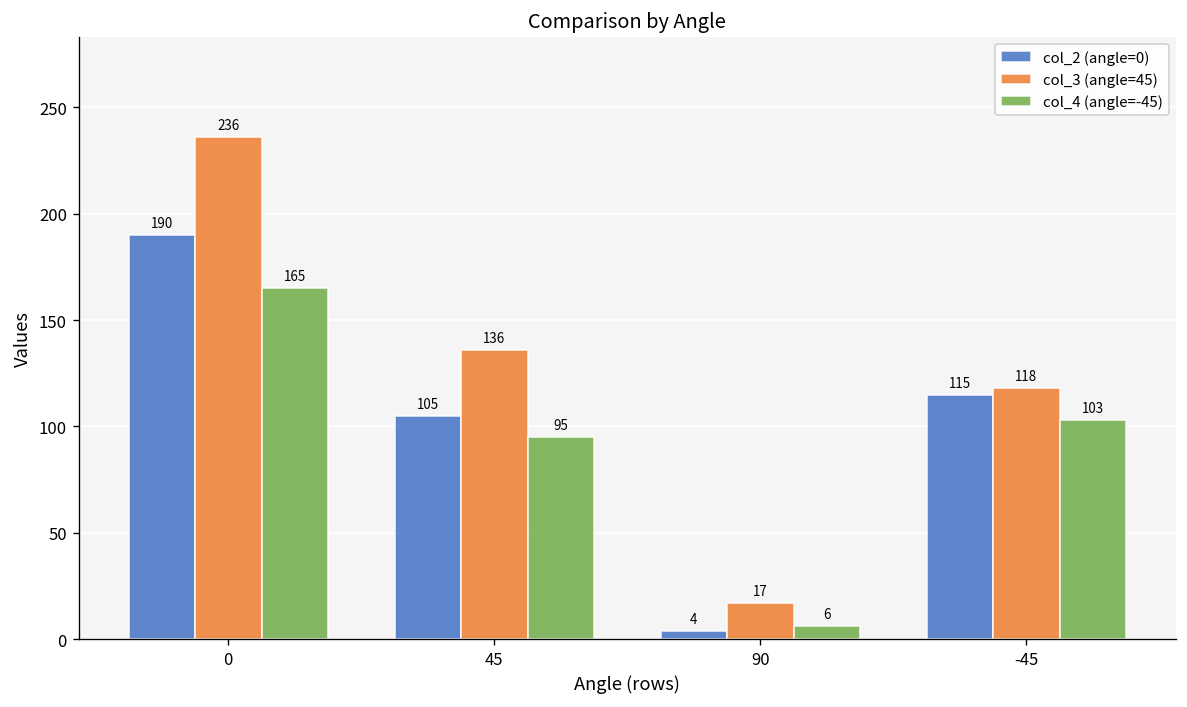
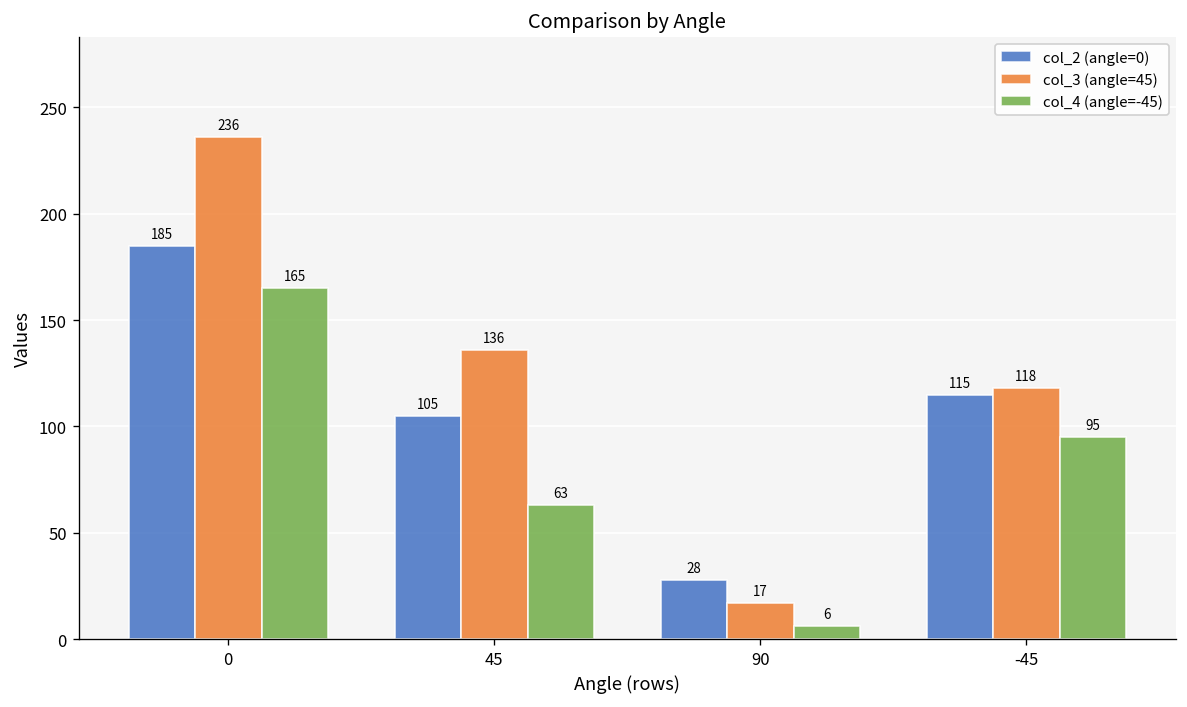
col_2 (angle=0), 0: 190 -> 185
col_4 (angle=-45), 45: 95 -> 63
col_2 (angle=0), 90: 4 -> 28
col_4 (angle=-45), -45: 103 -> 95
